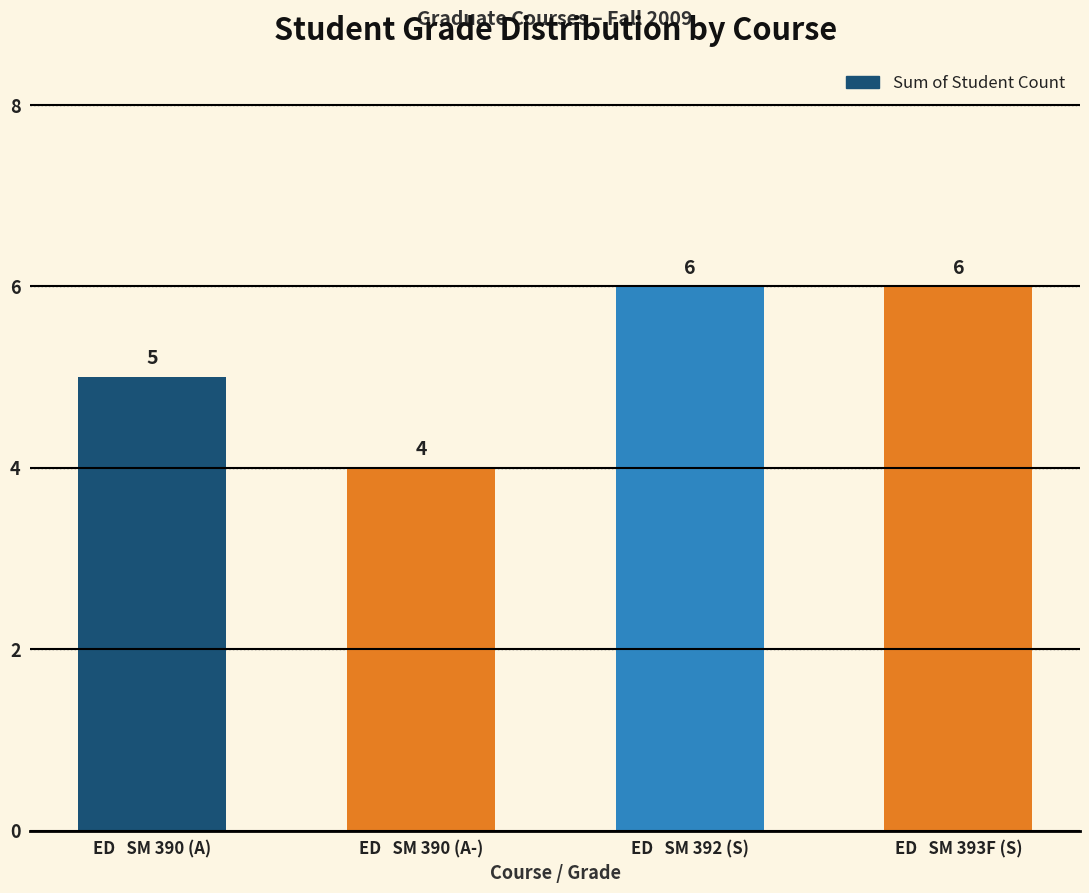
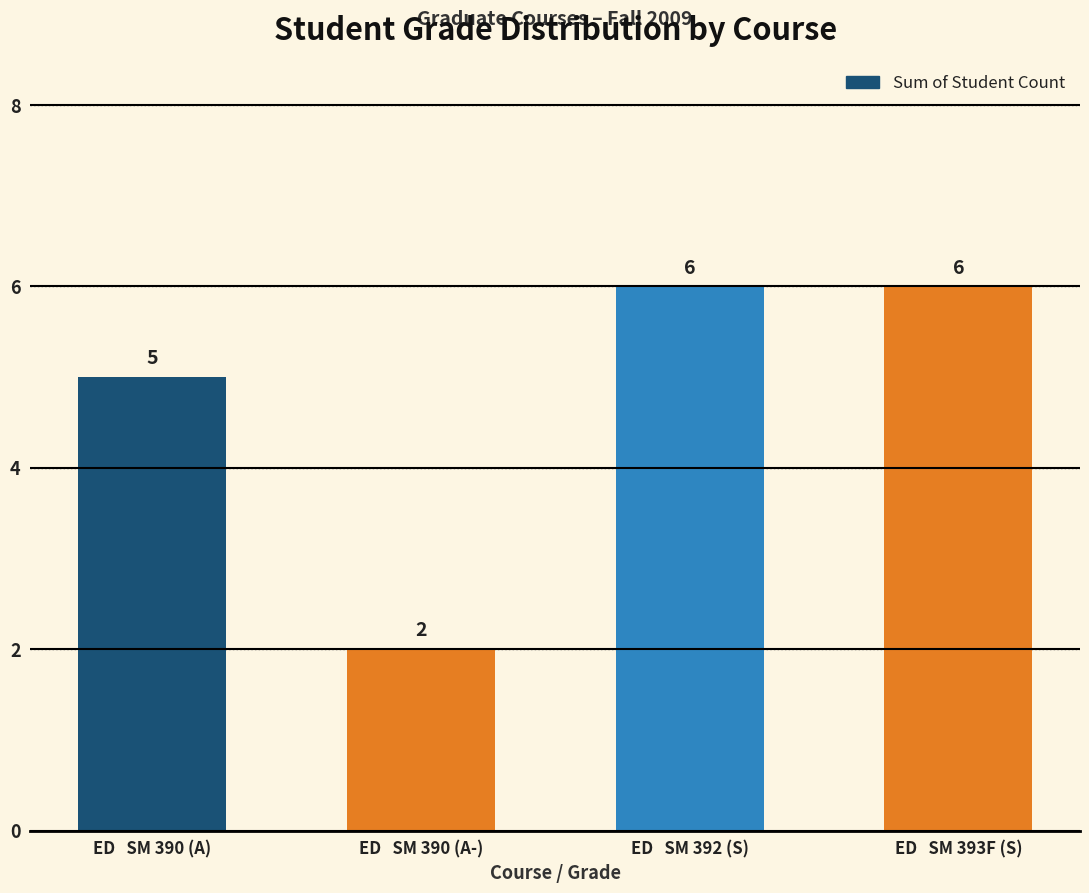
ED SM 390 (A-): 4 -> 2
